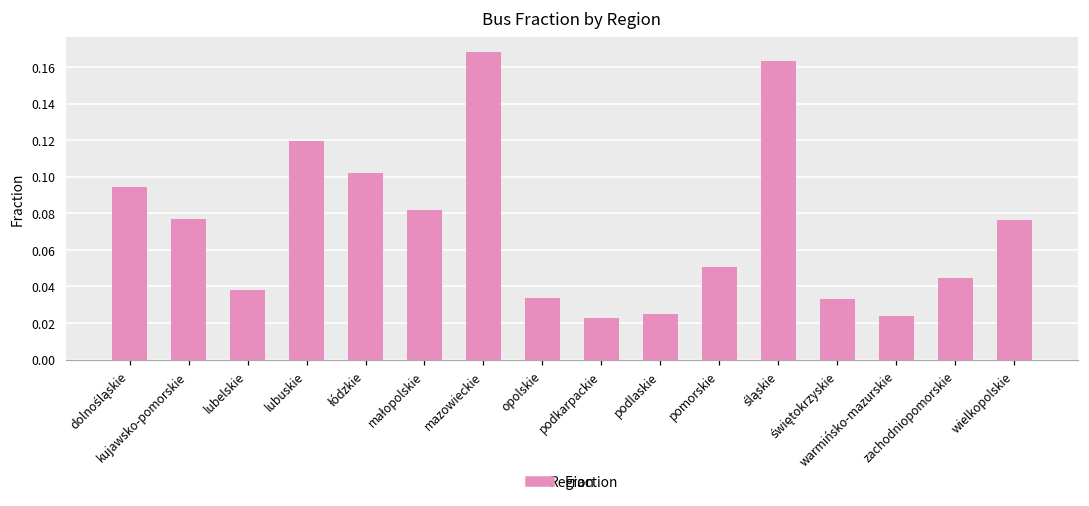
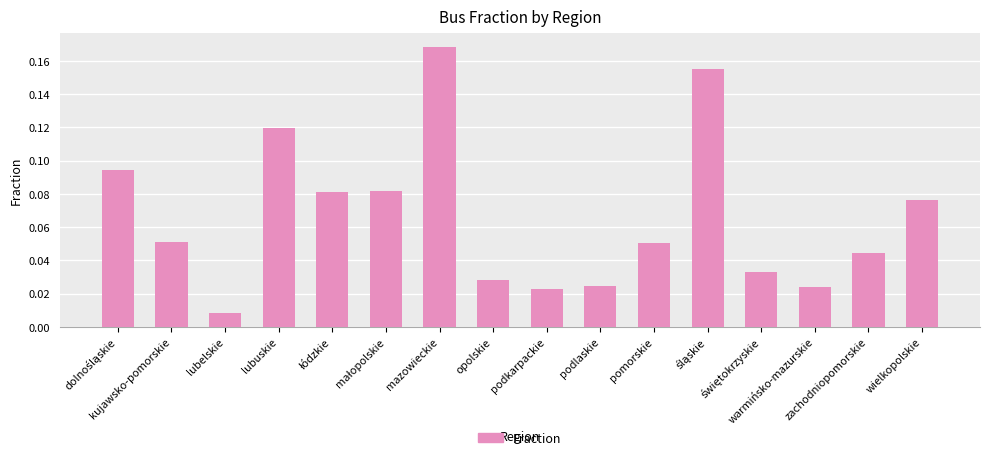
kujawsko-pomorskie: 0.077 -> 0.051
lubelskie: 0.038 -> 0.009
łódzkie: 0.102 -> 0.081
opolskie: 0.034 -> 0.028
śląskie: 0.163 -> 0.155
